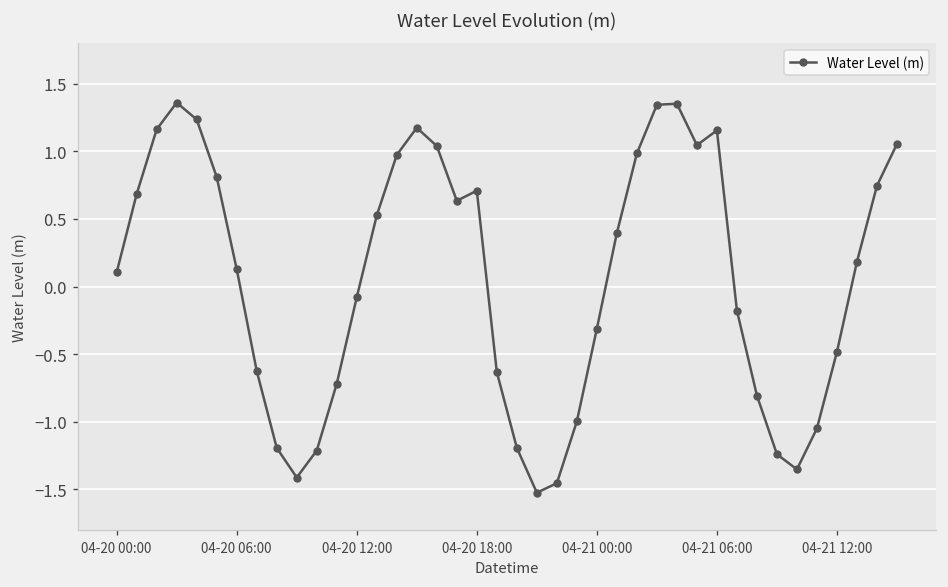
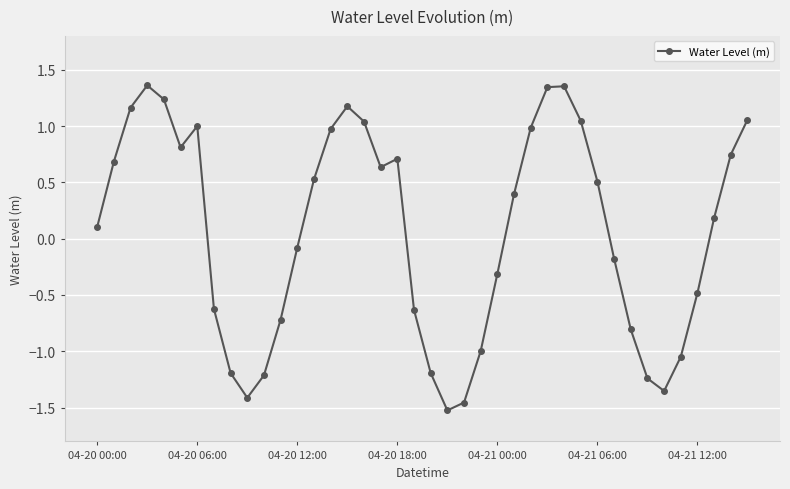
04-20 06:00: 0.13 -> 1.00
04-21 06:00: 1.16 -> 0.51
